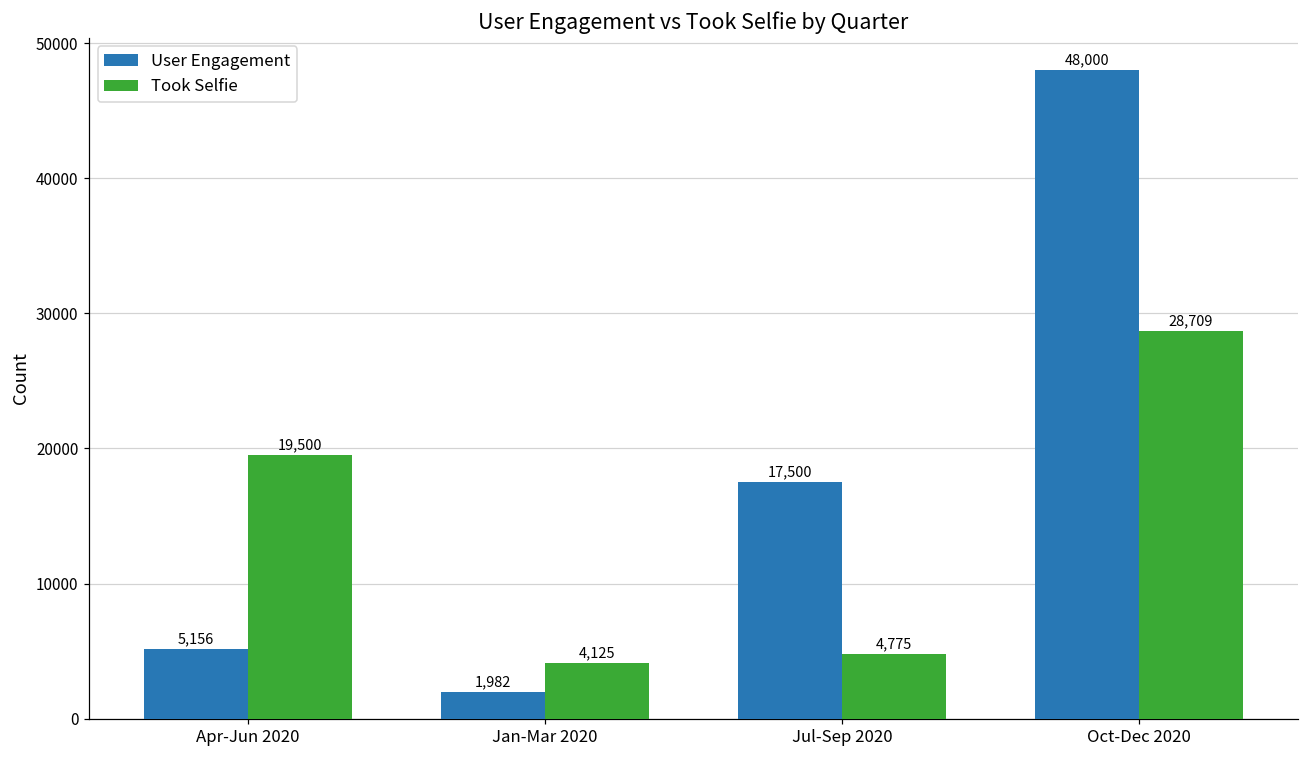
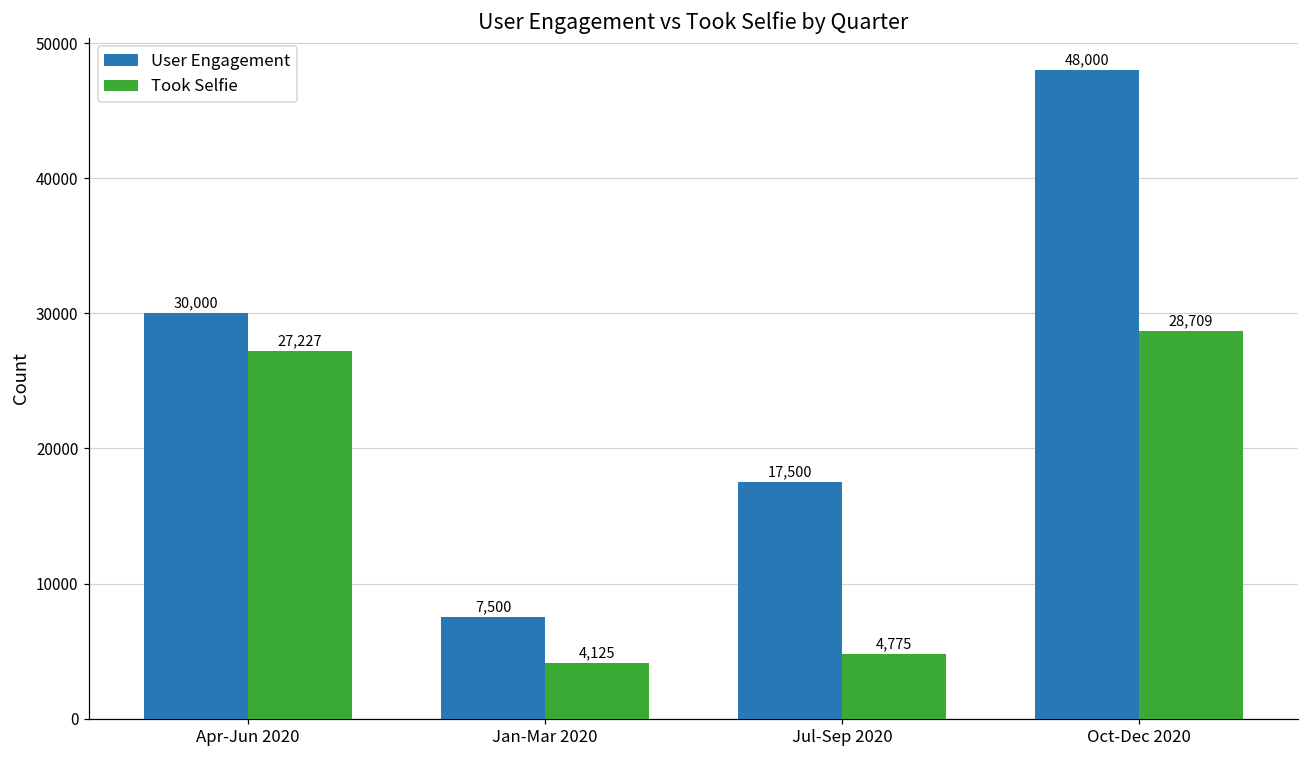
User Engagement, Apr-Jun 2020: 5,156 -> 30,000
Took Selfie, Apr-Jun 2020: 19,500 -> 27,227
User Engagement, Jan-Mar 2020: 1,982 -> 7,500
